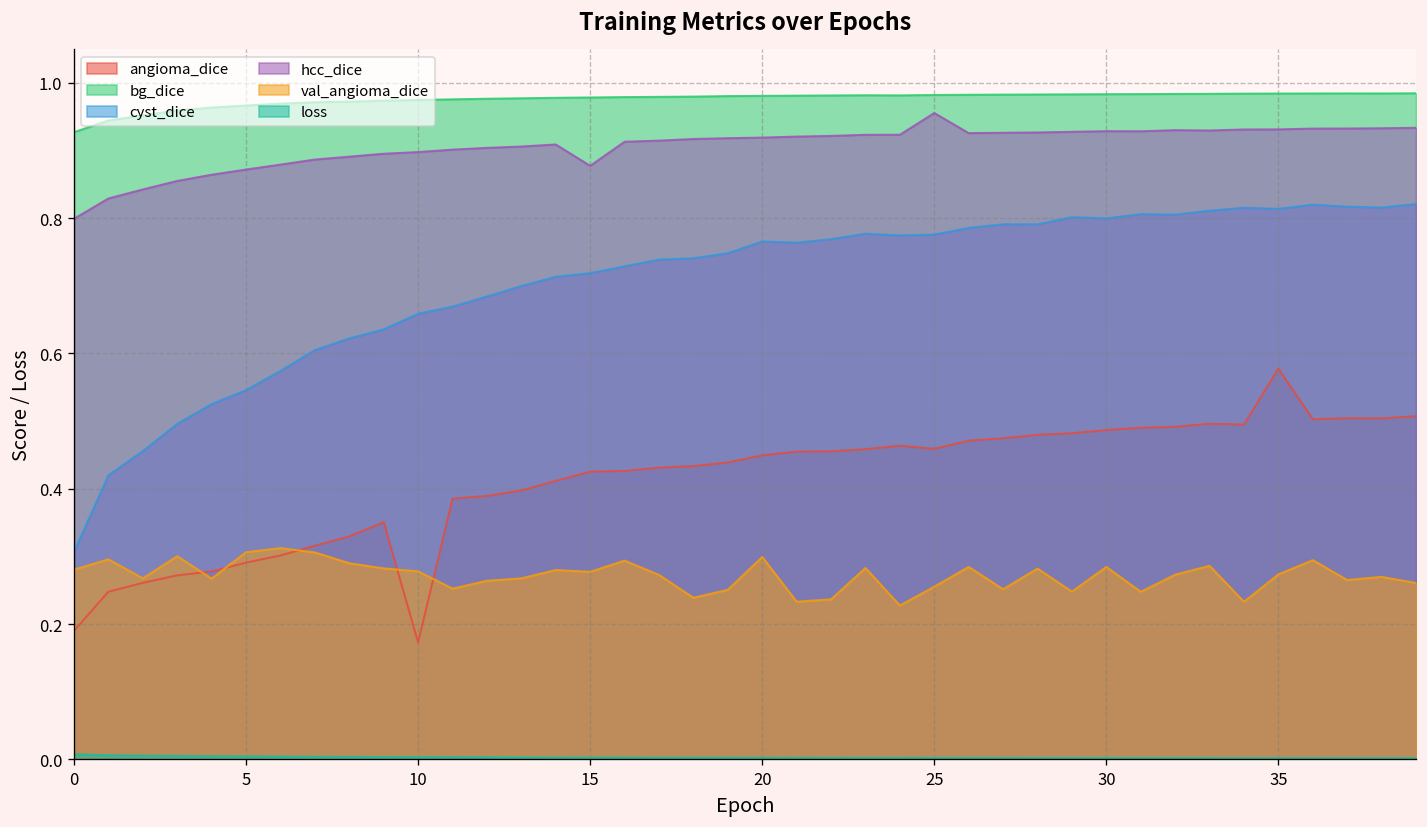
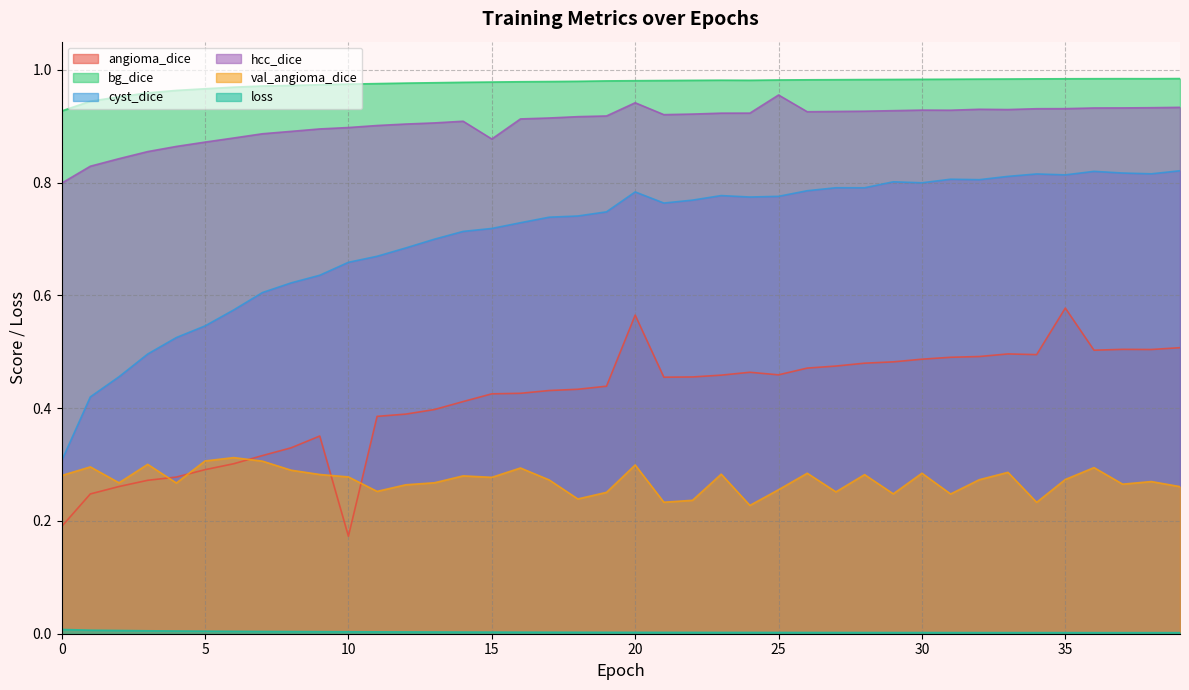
angioma_dice, 20: 0.45 -> 0.57
cyst_dice, 20: 0.77 -> 0.78
hcc_dice, 20: 0.92 -> 0.94
